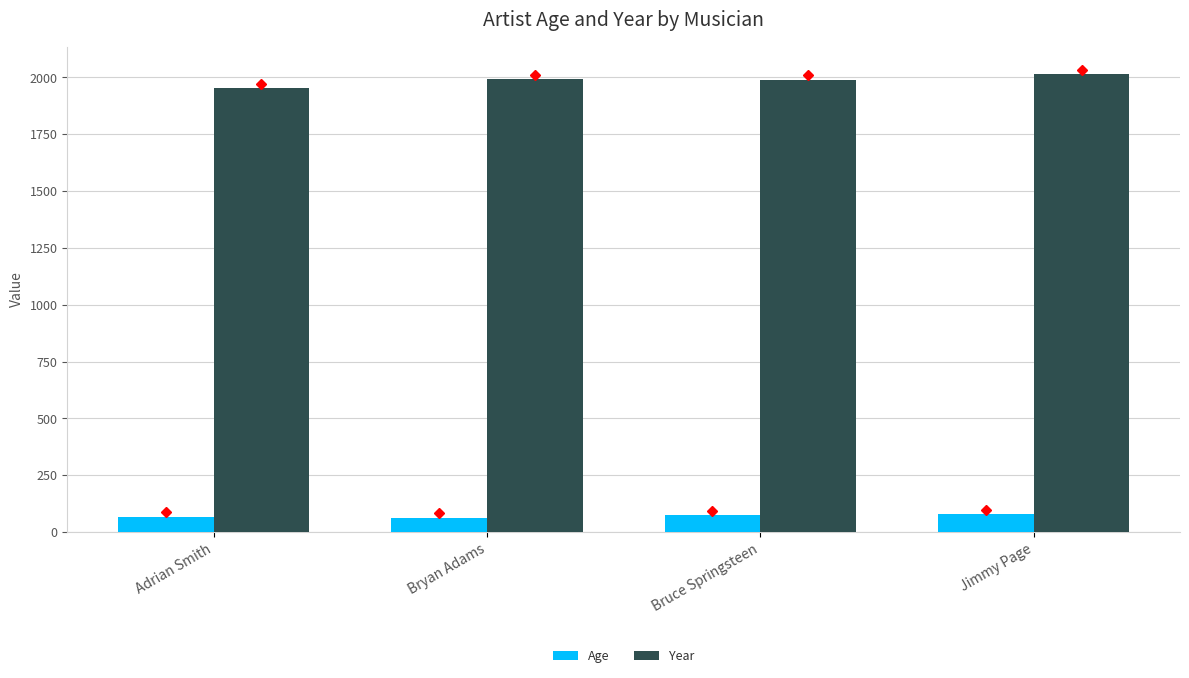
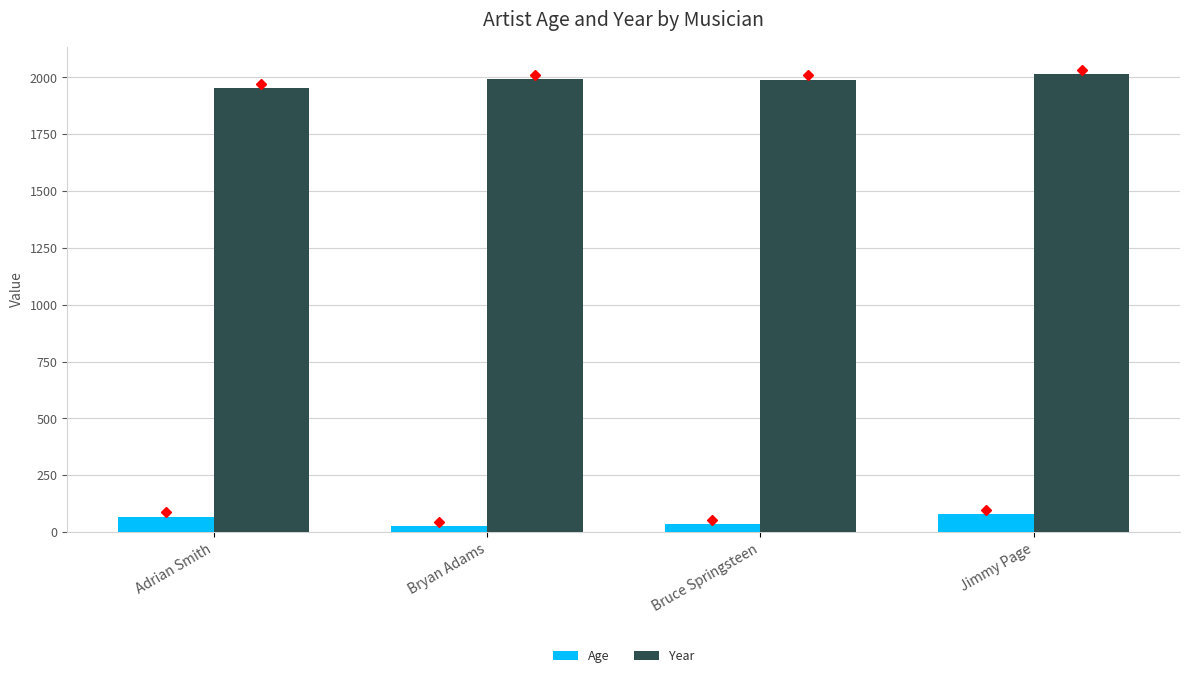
Age, Bryan Adams: 60 -> 30
Age, Bruce Springsteen: 70 -> 30
